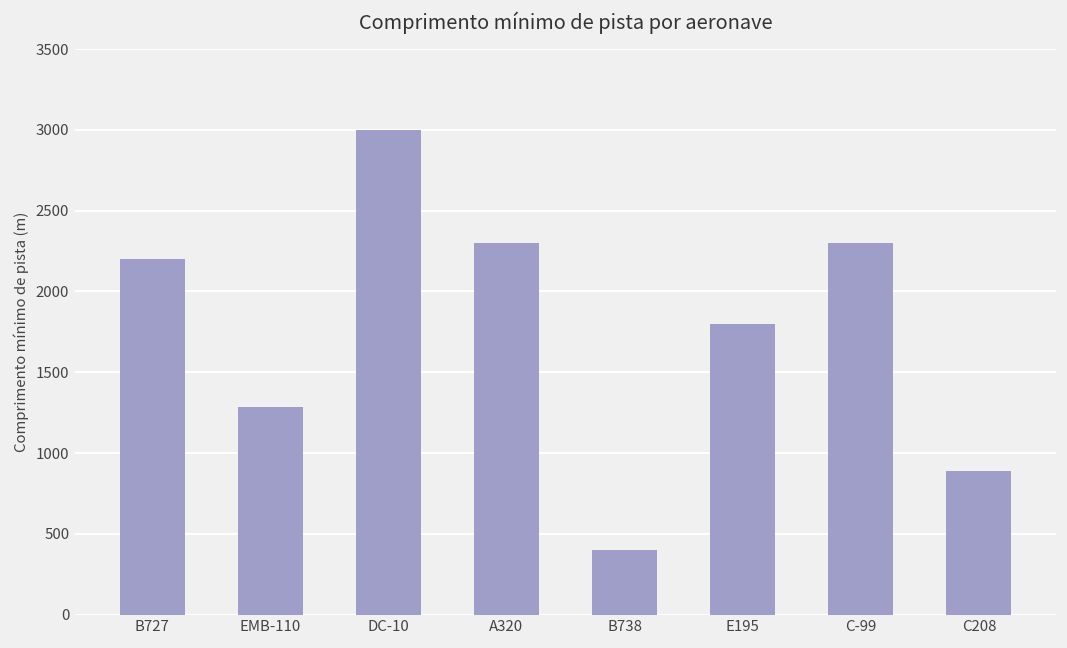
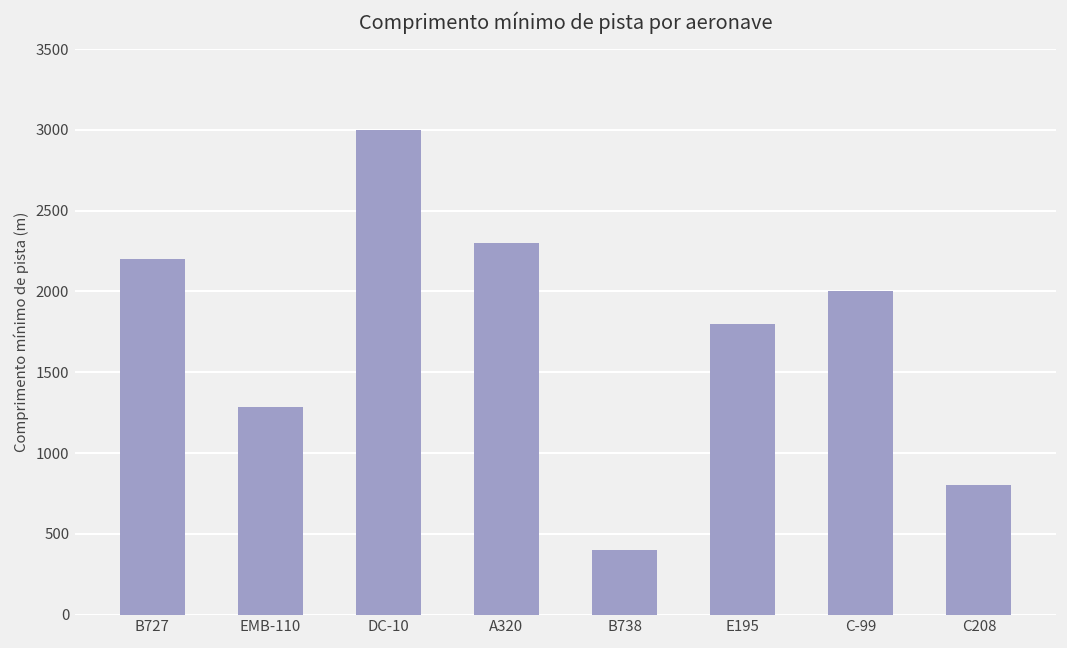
C-99: 2300 -> 2000
C208: 890 -> 800
